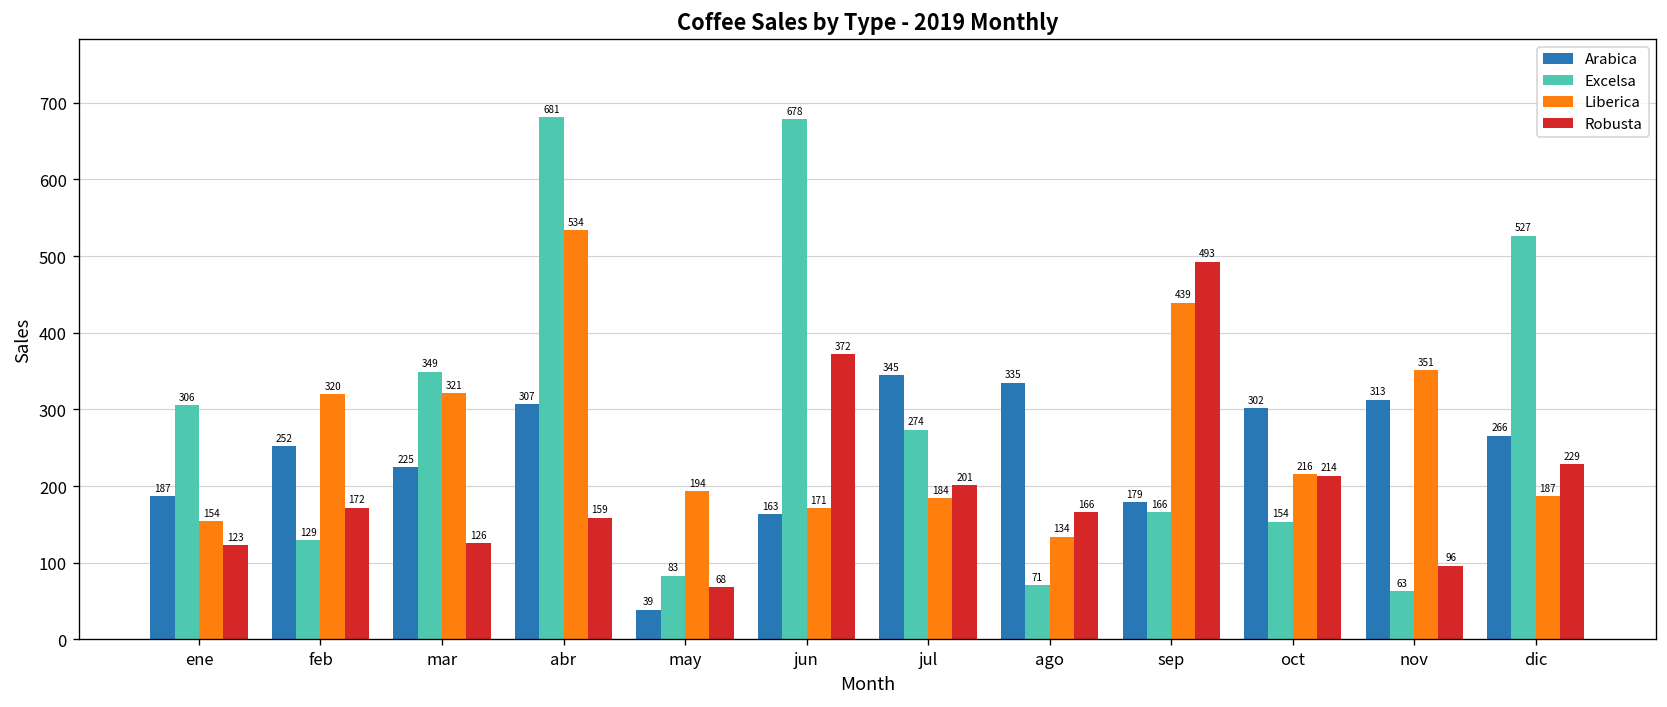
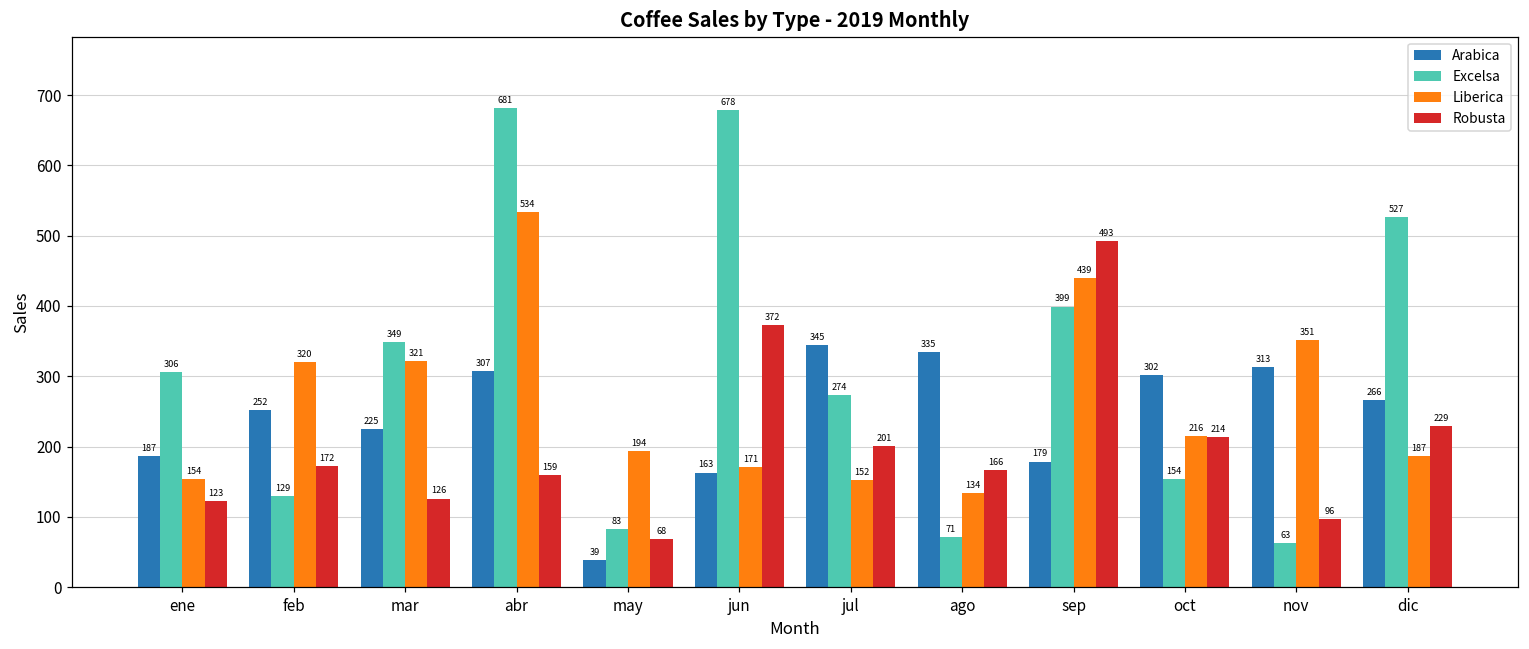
Liberica, jul: 184 -> 152
Excelsa, sep: 166 -> 399
